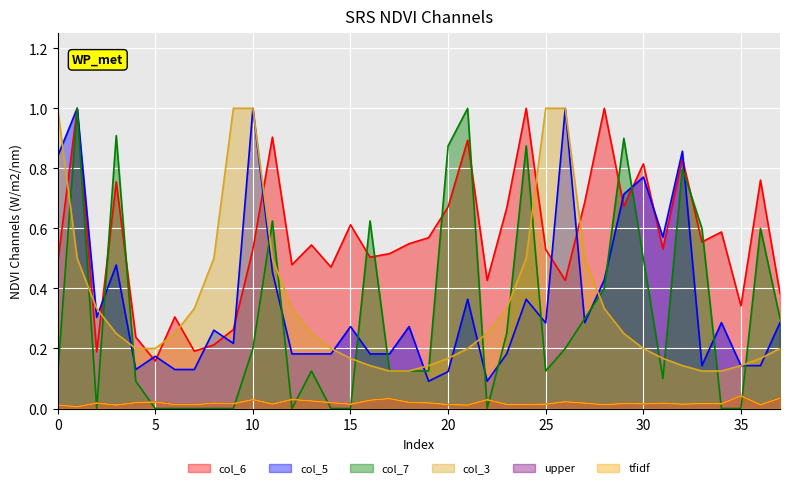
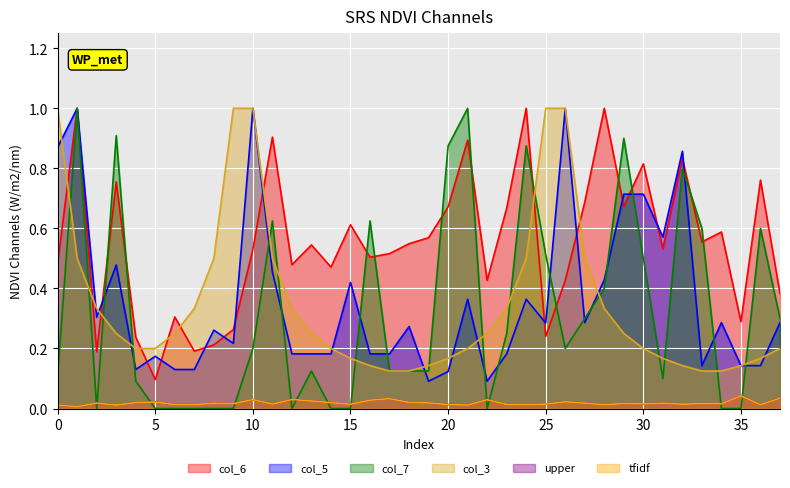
col_5, 0: 0.84 -> 0.87
col_6, 5: 0.16 -> 0.10
col_5, 15: 0.27 -> 0.42
col_6, 25: 0.53 -> 0.24
col_7, 25: 0.13 -> 0.51
col_5, 30: 0.77 -> 0.71
col_6, 35: 0.34 -> 0.29
